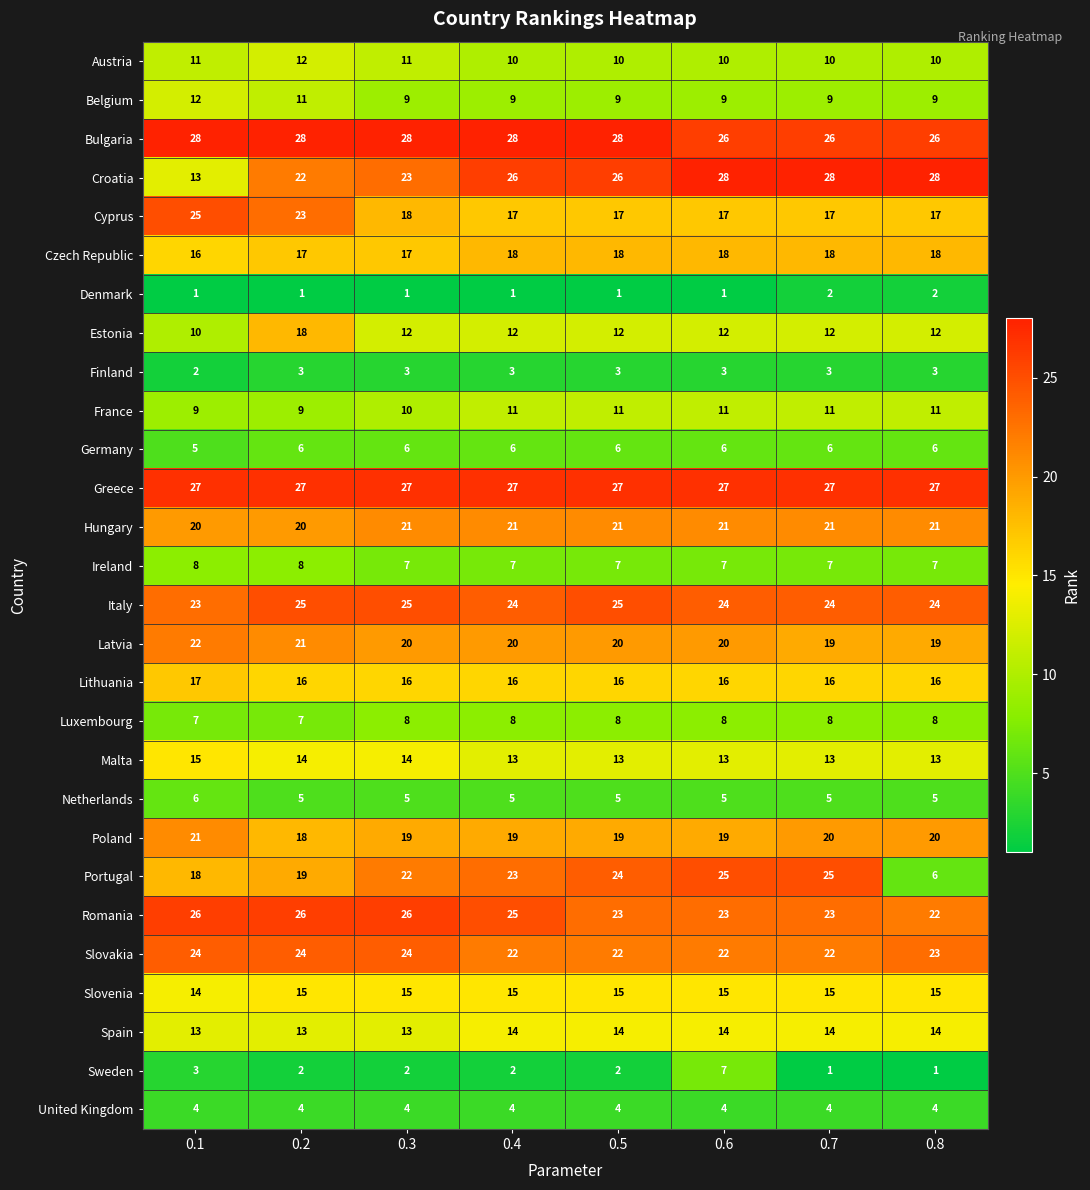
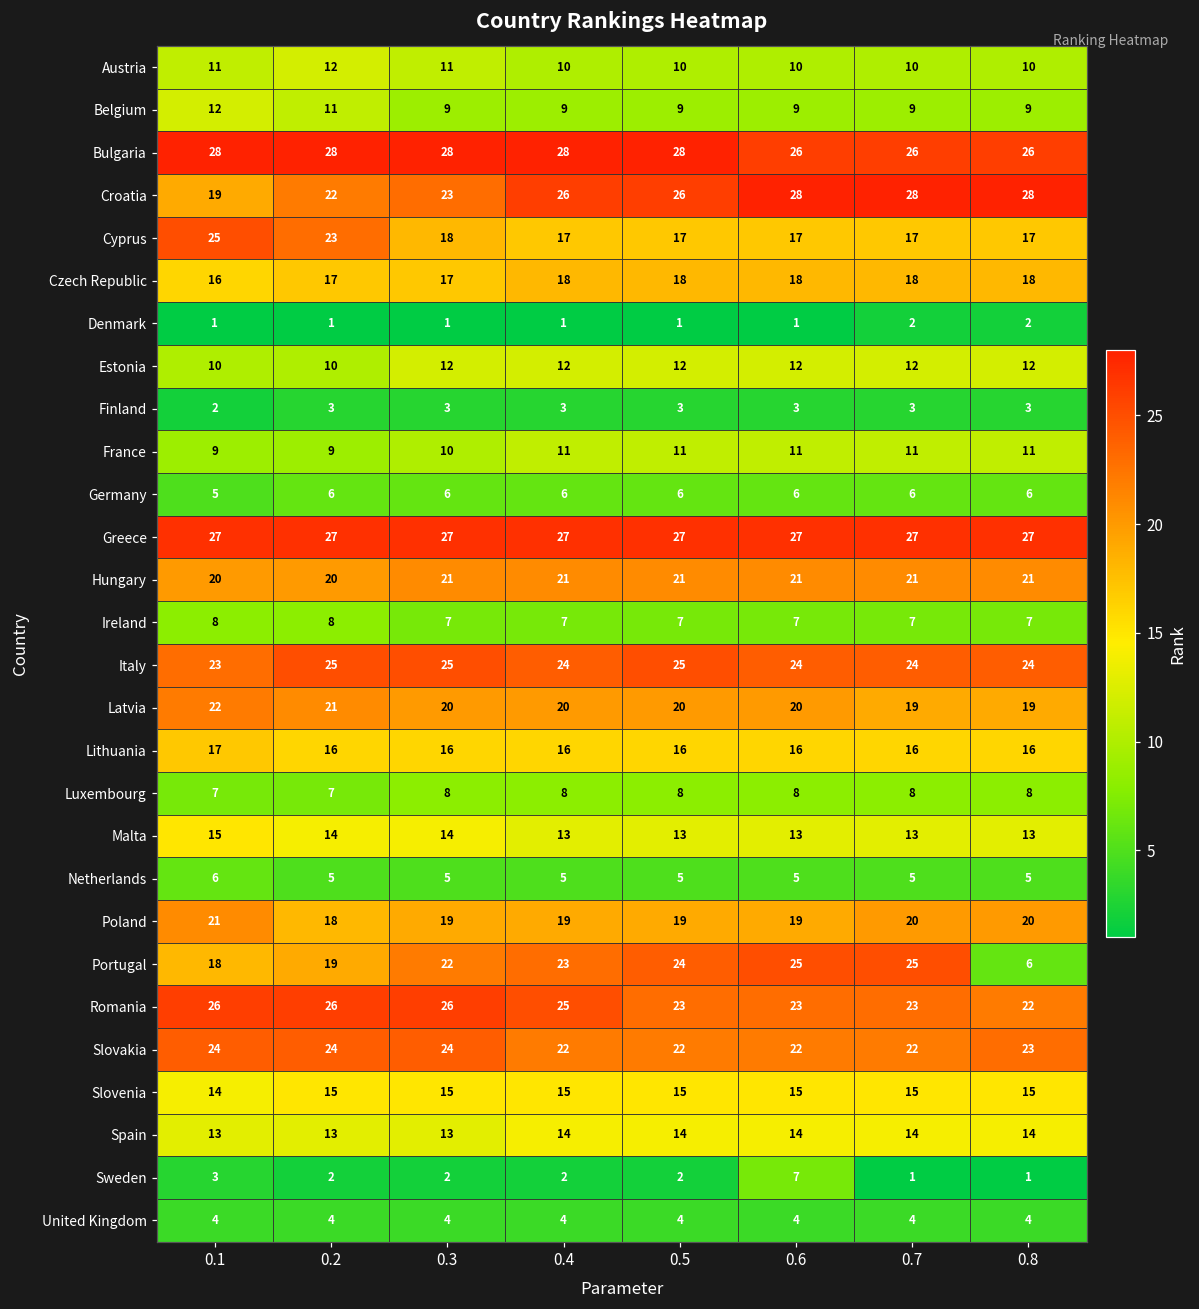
Croatia, 0.1: 13 -> 19
Estonia, 0.2: 18 -> 10
